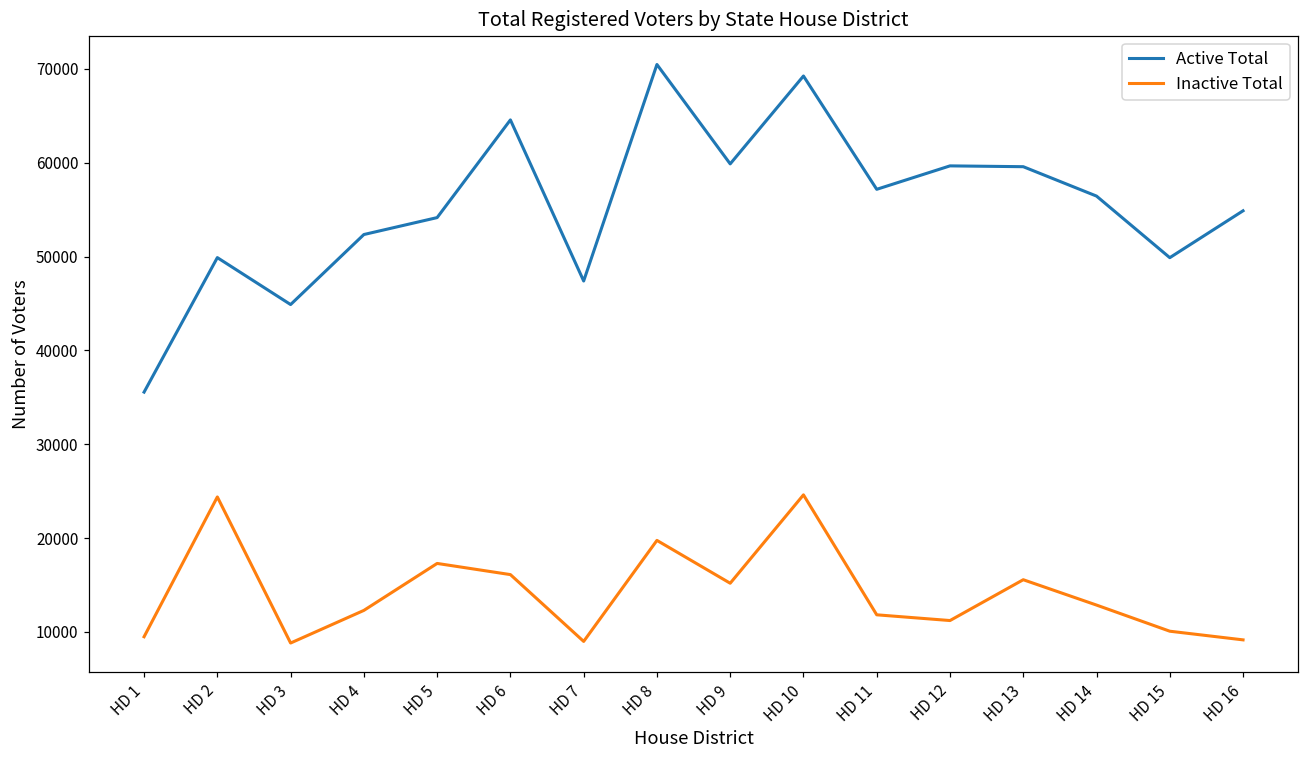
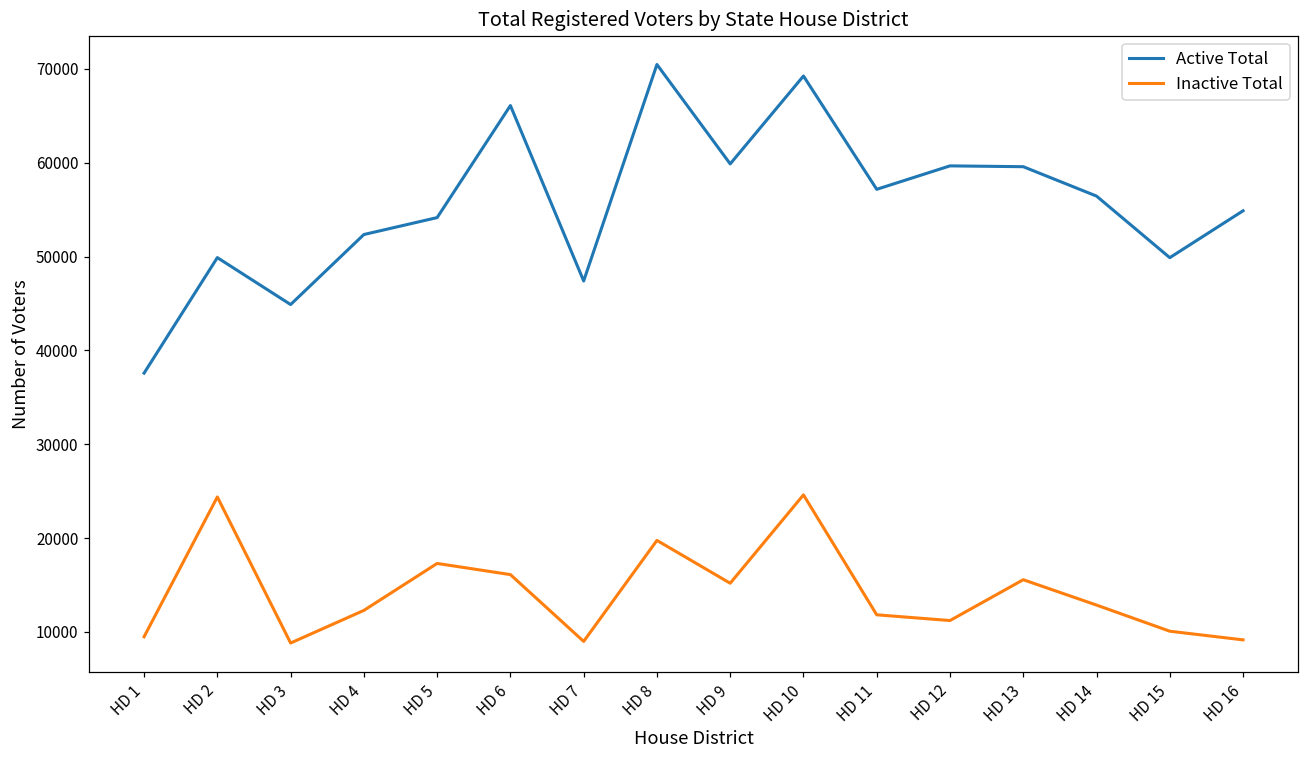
Active Total, HD 1: 36000 -> 38000
Active Total, HD 6: 65000 -> 66000
